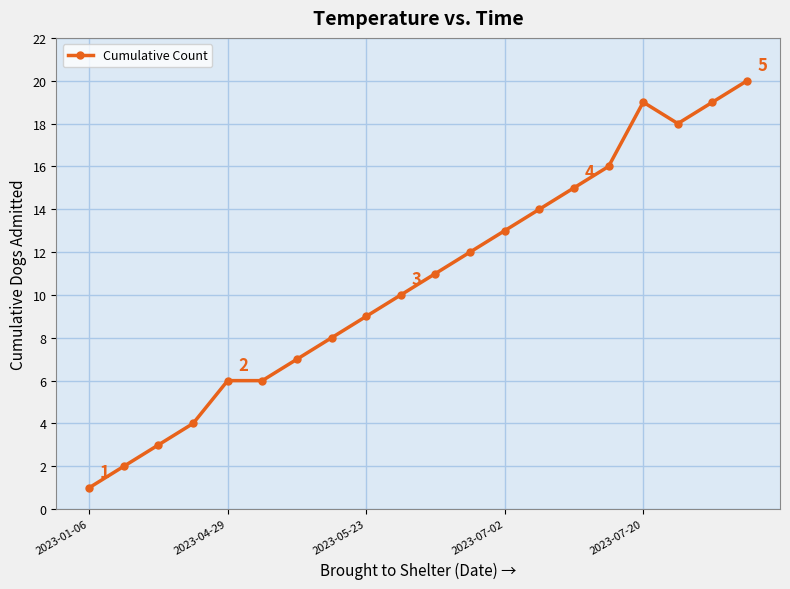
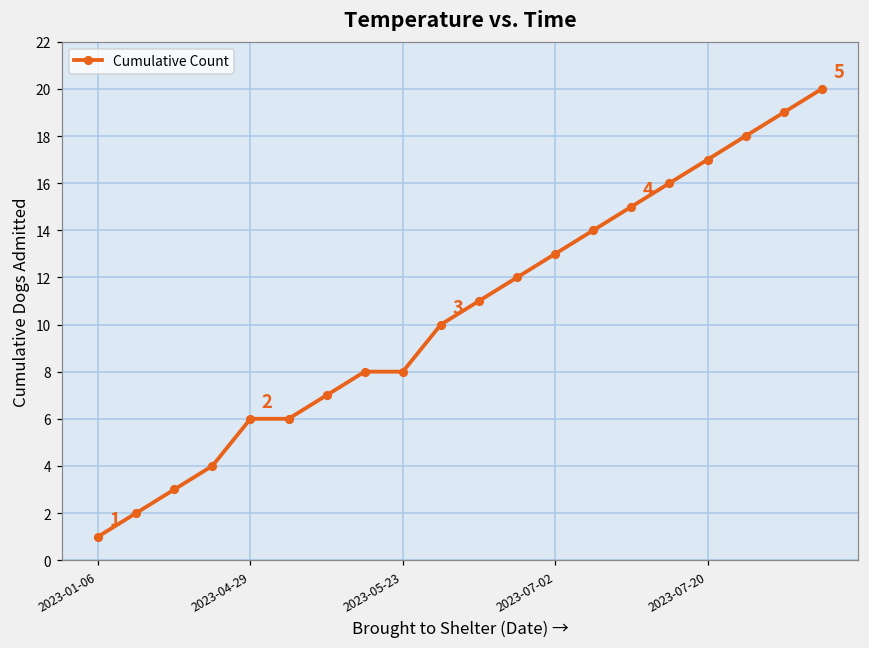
2023-05-23: 9 -> 8
2023-07-20: 19 -> 17
